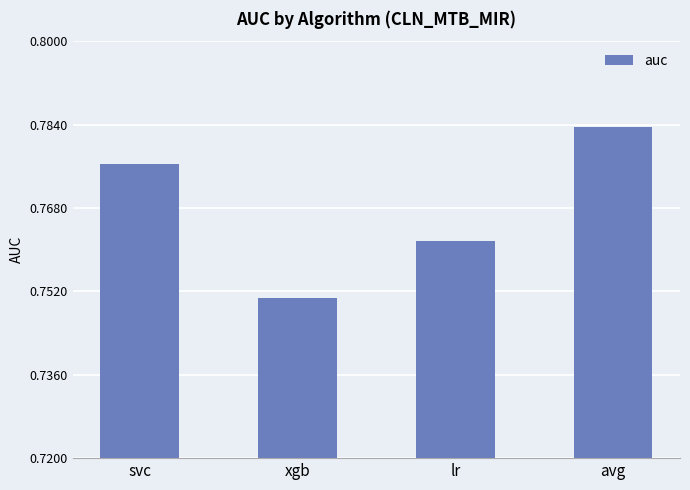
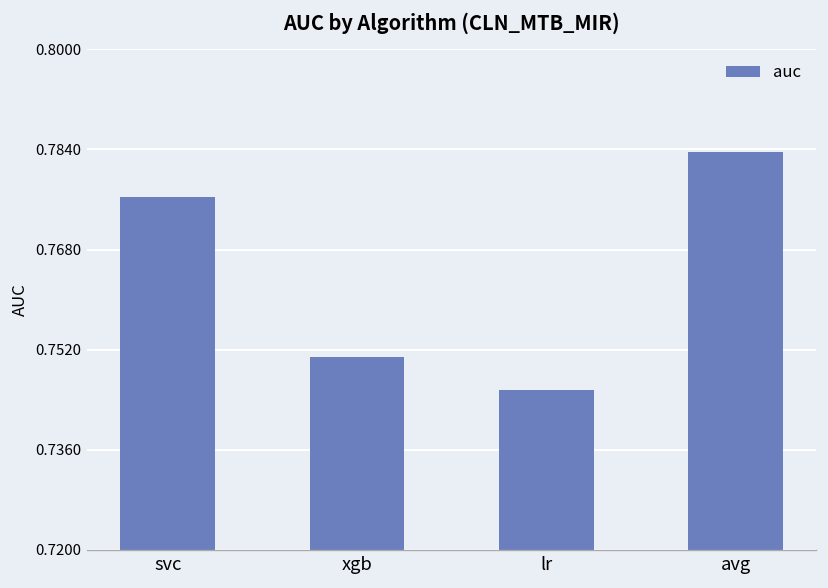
lr: 0.762 -> 0.746
